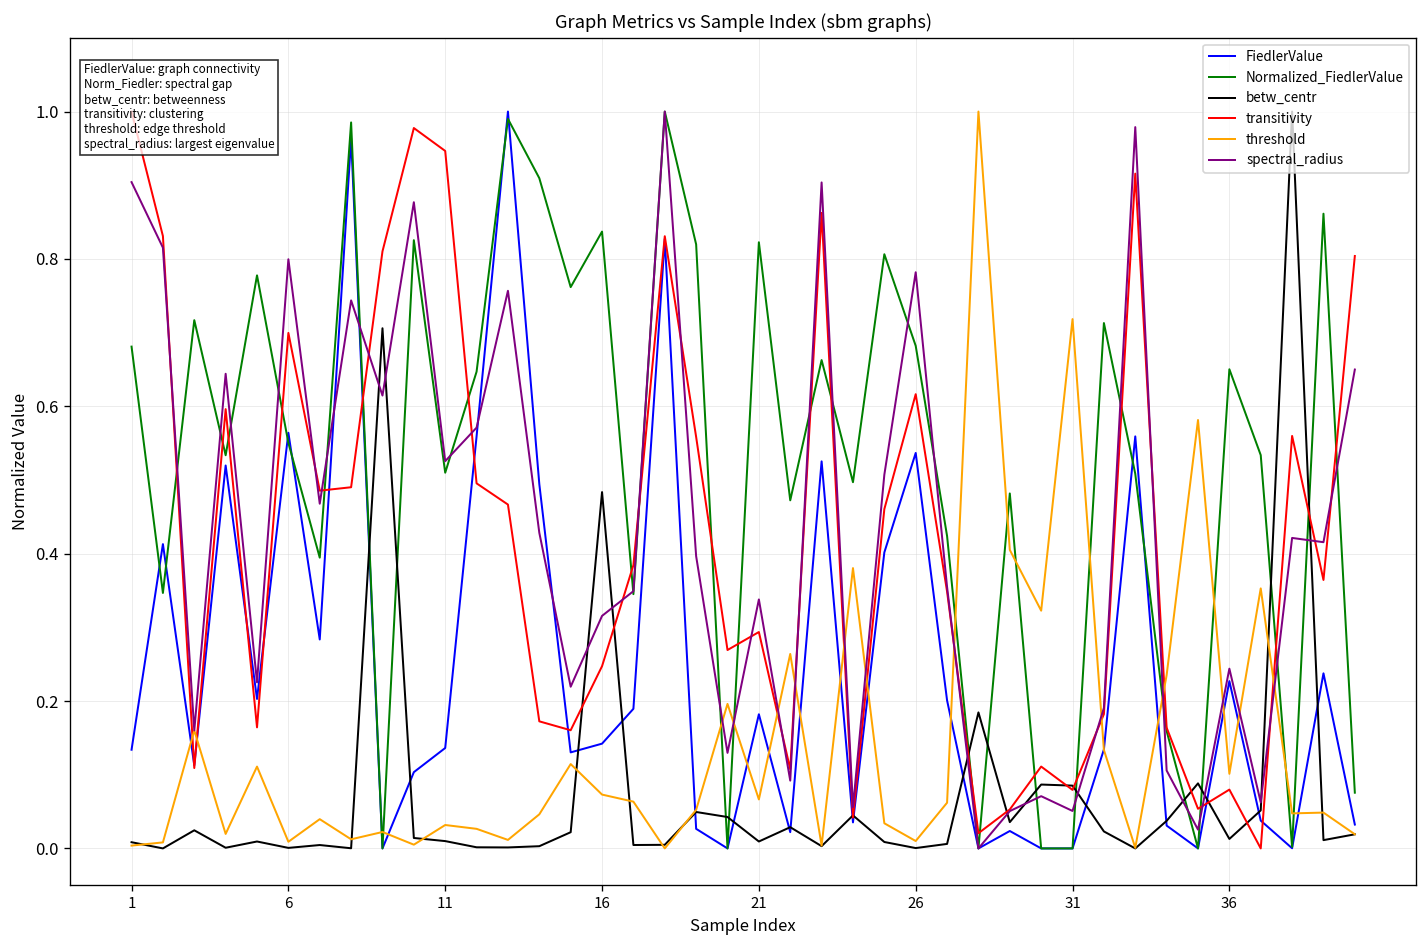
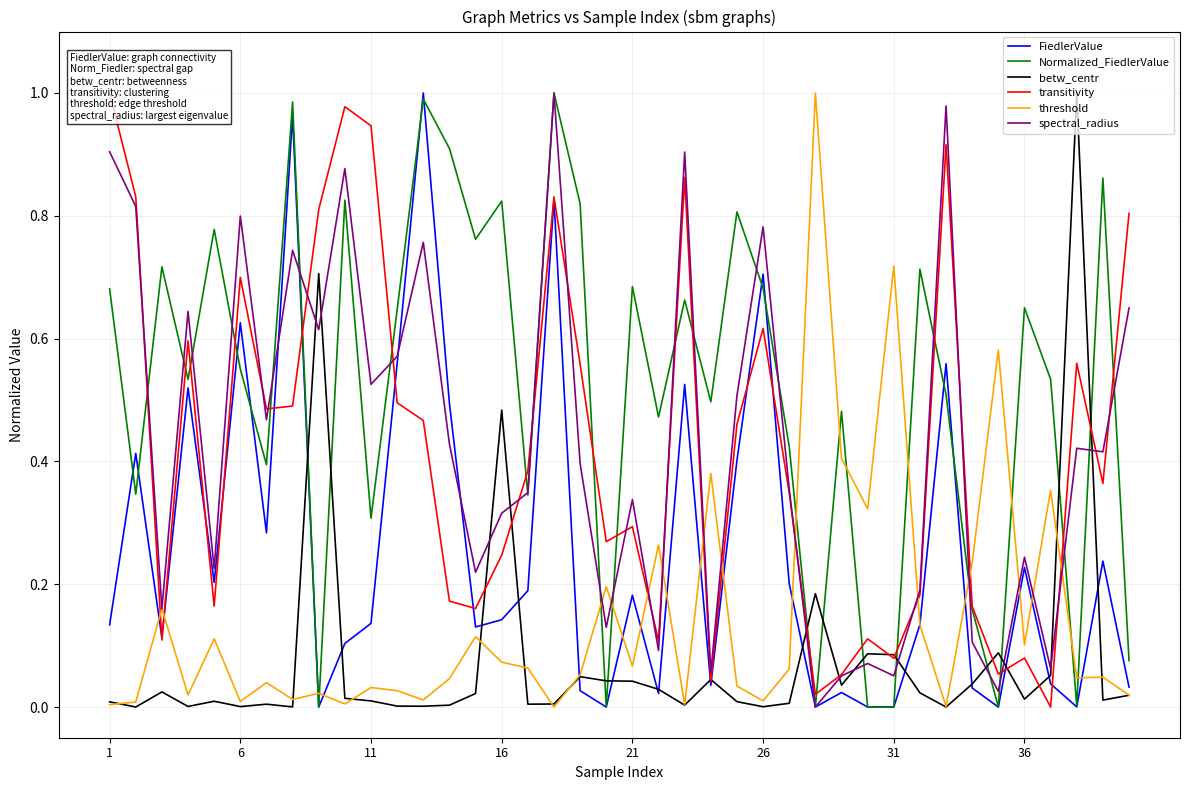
FiedlerValue, 6: 0.56 -> 0.63
Normalized_FiedlerValue, 11: 0.51 -> 0.31
Normalized_FiedlerValue, 16: 0.84 -> 0.82
Normalized_FiedlerValue, 21: 0.82 -> 0.68
betw_centr, 21: 0.01 -> 0.04
FiedlerValue, 26: 0.54 -> 0.70
